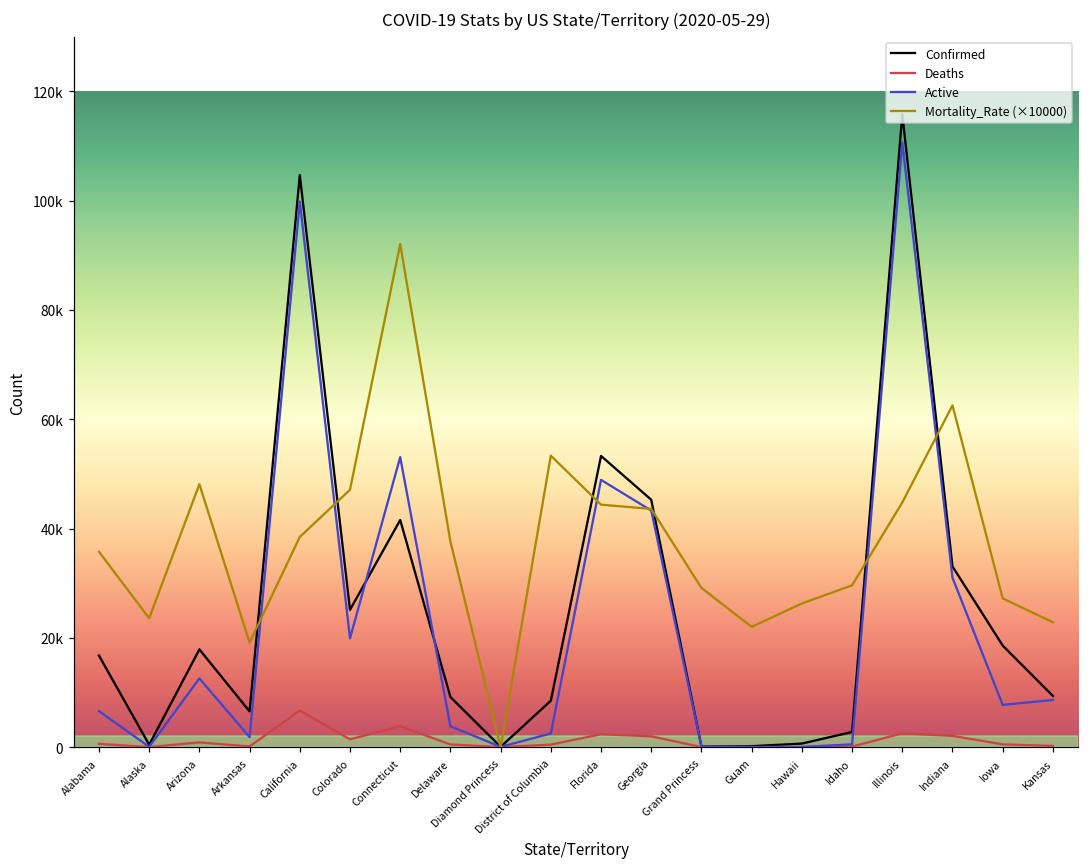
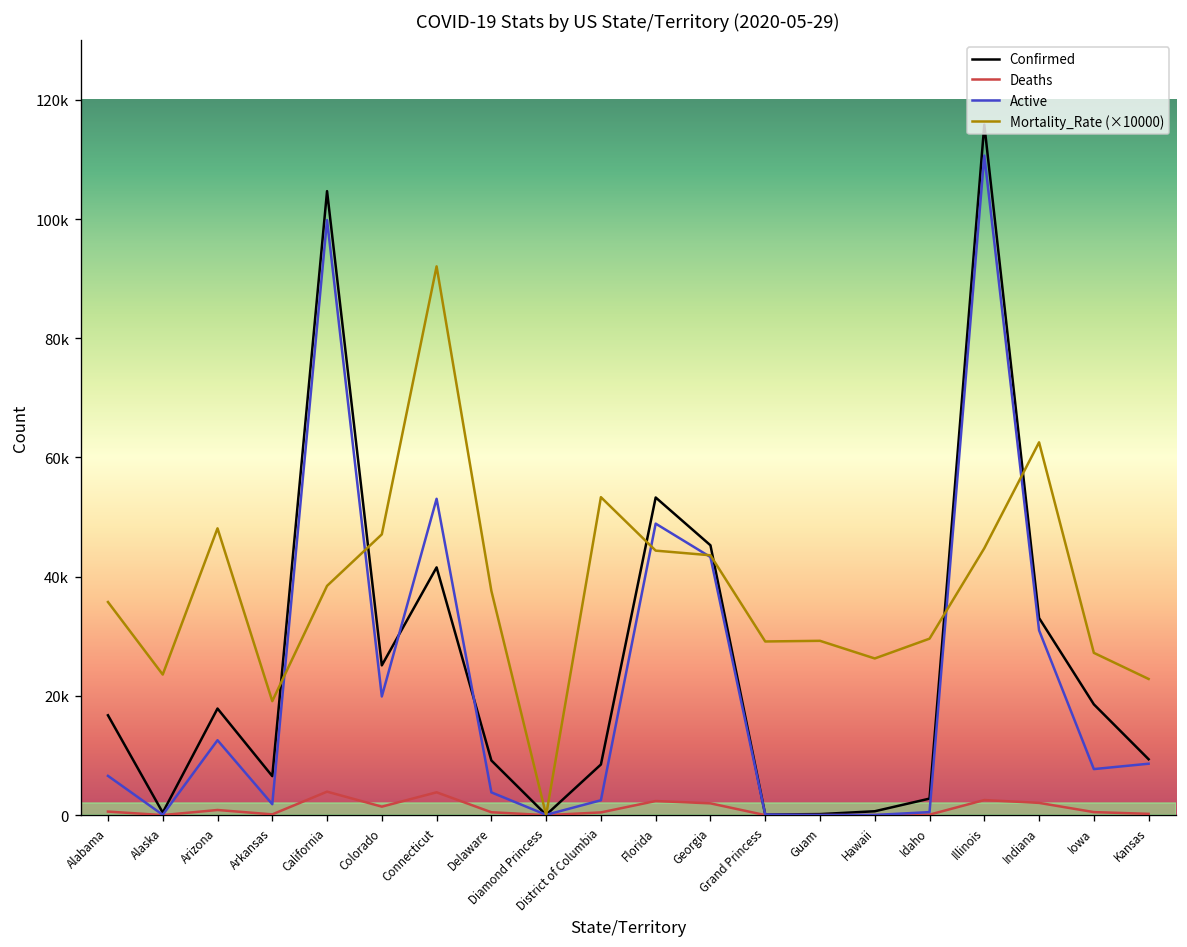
Deaths, California: 7000 -> 4000
Mortality_Rate (×10000), Guam: 22000 -> 29000
